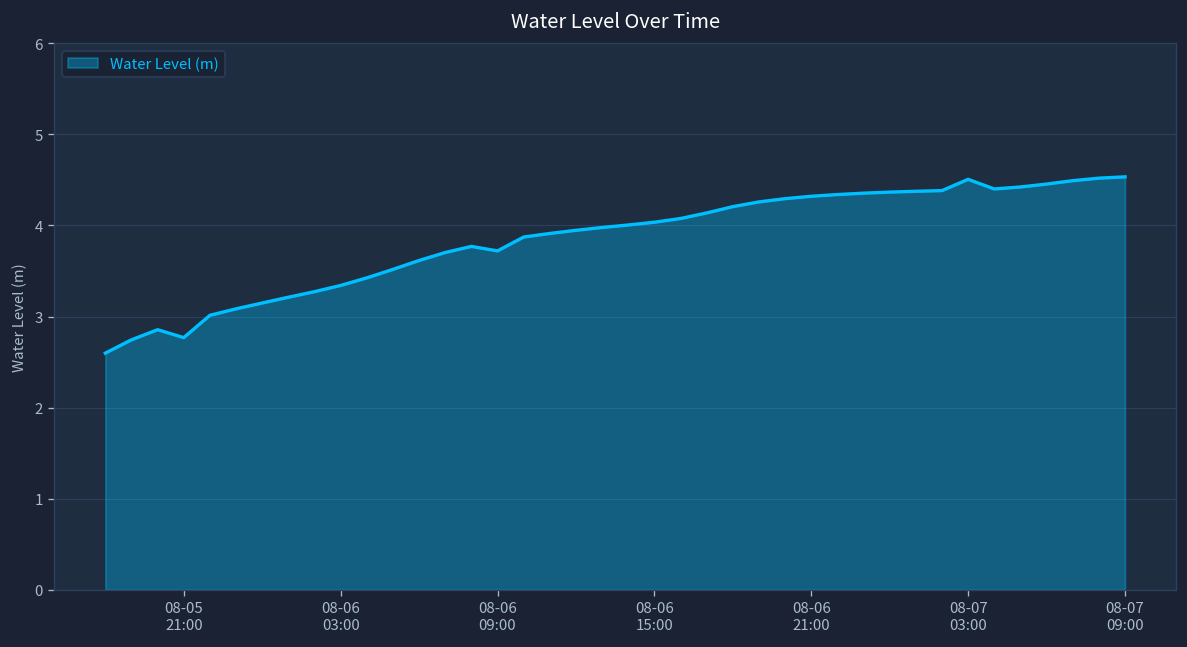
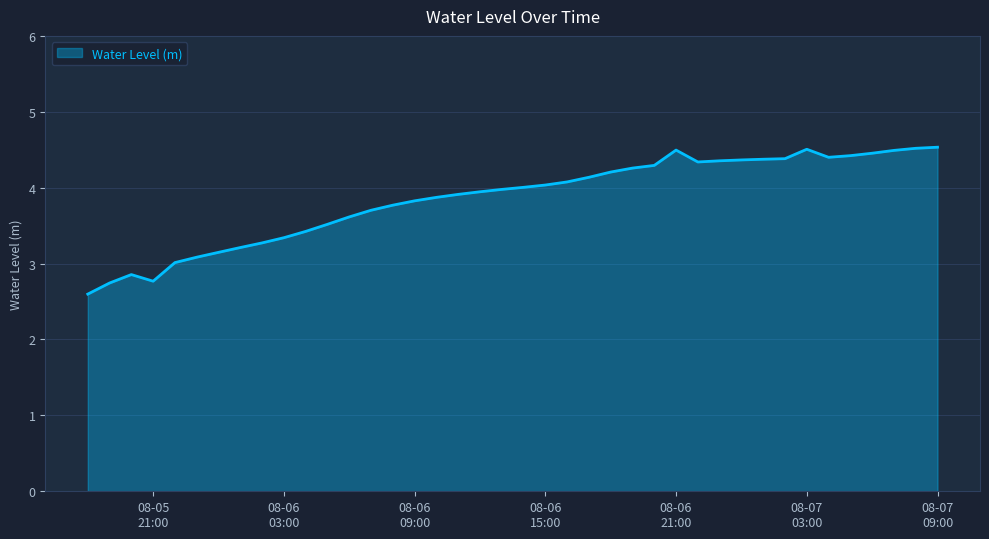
08-06 09:00: 3.7 -> 3.8
08-06 21:00: 4.3 -> 4.5
